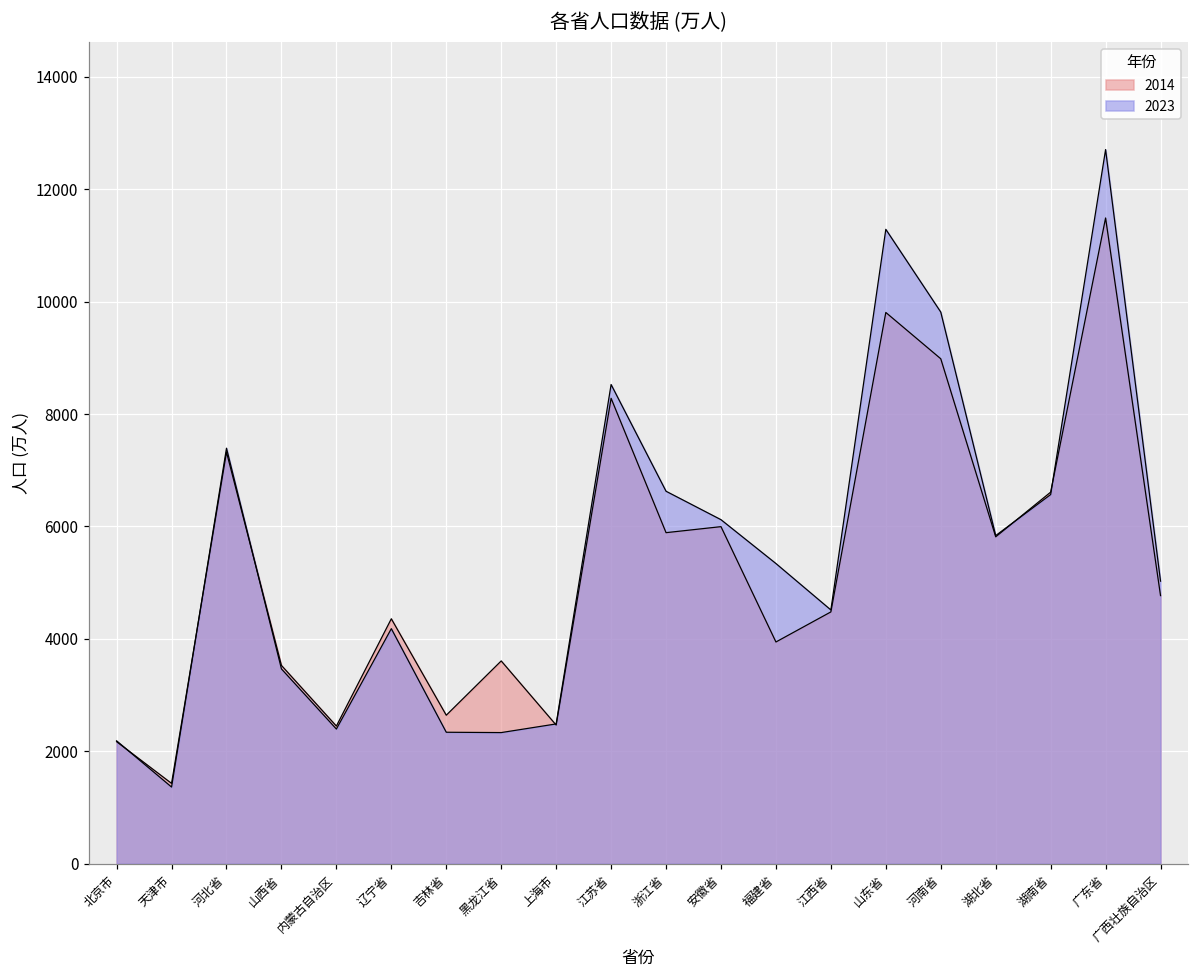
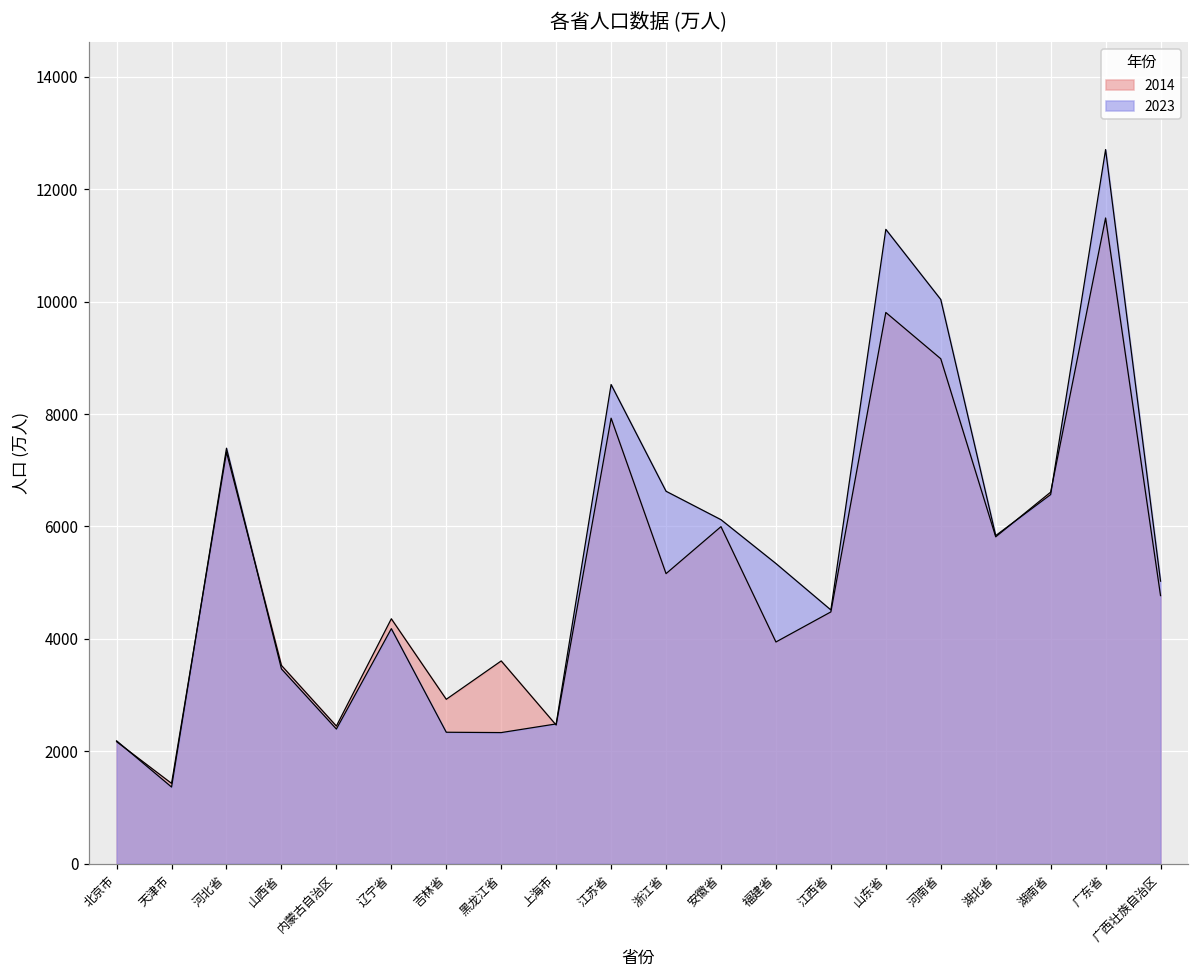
2014, 吉林省: 2600 -> 2900
2014, 江苏省: 8300 -> 7900
2014, 浙江省: 5900 -> 5200
2023, 河南省: 9800 -> 10000
